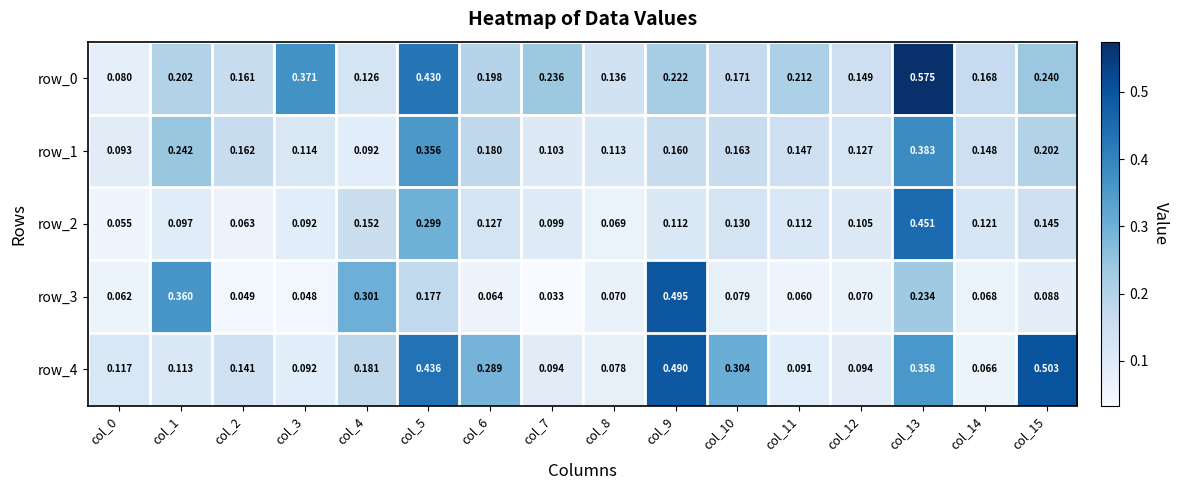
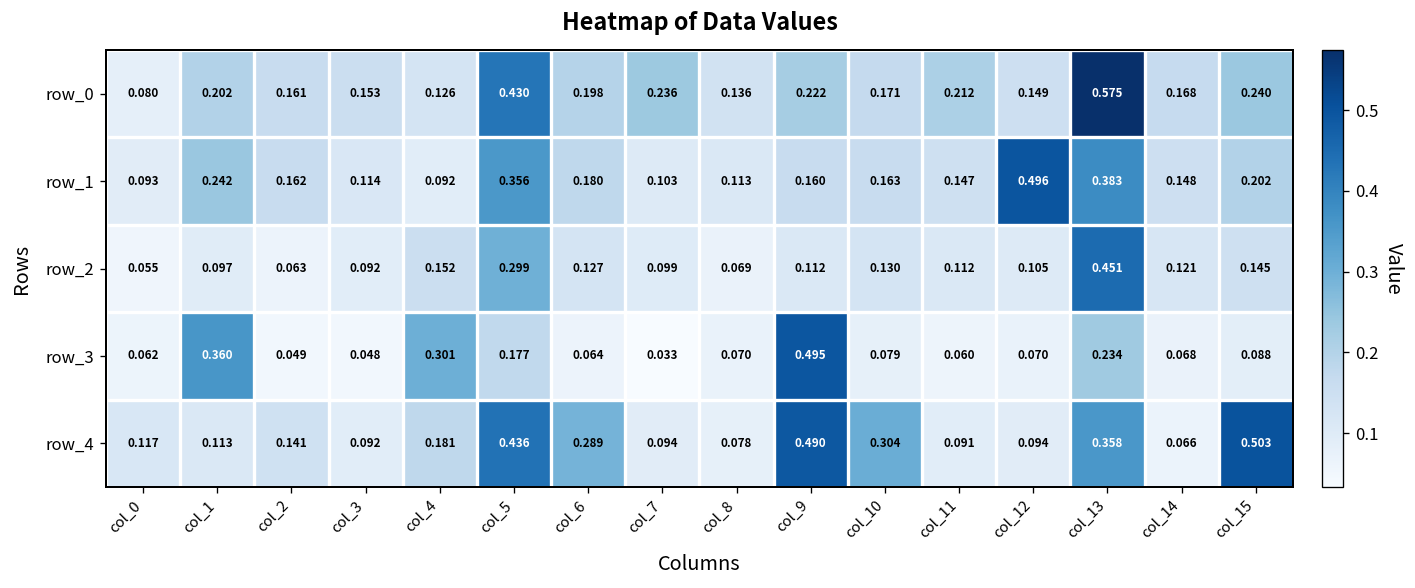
row_0, col_3: 0.371 -> 0.153
row_1, col_12: 0.127 -> 0.496
